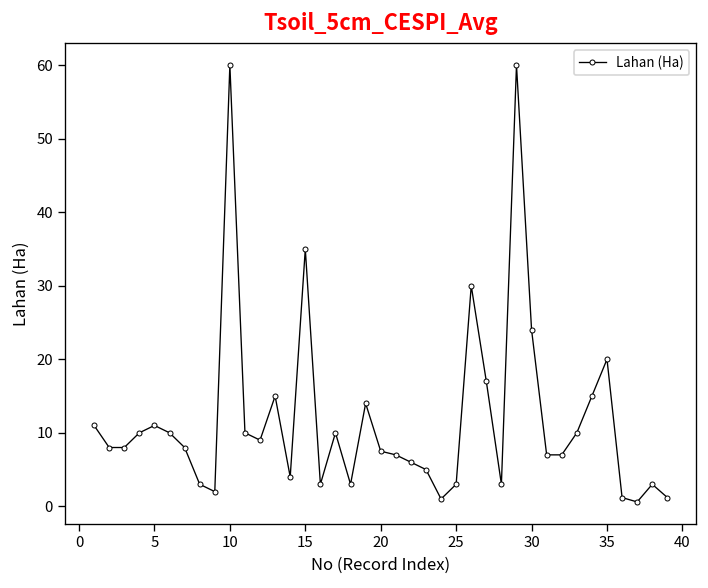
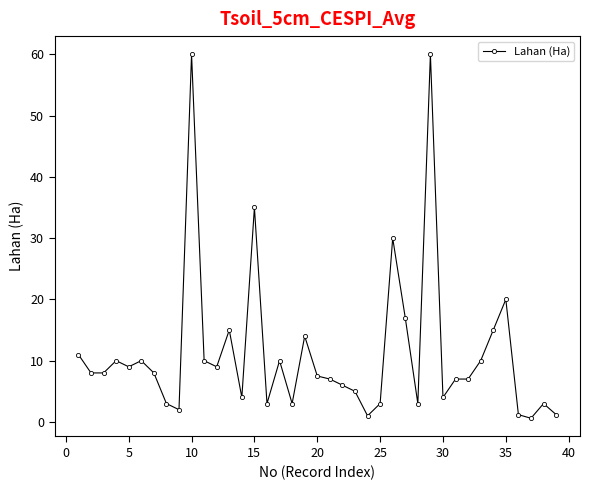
5: 11 -> 9
30: 24 -> 4
